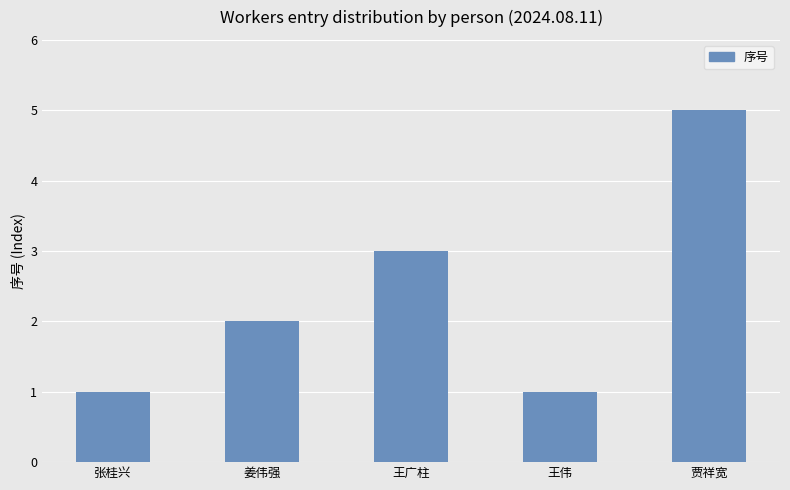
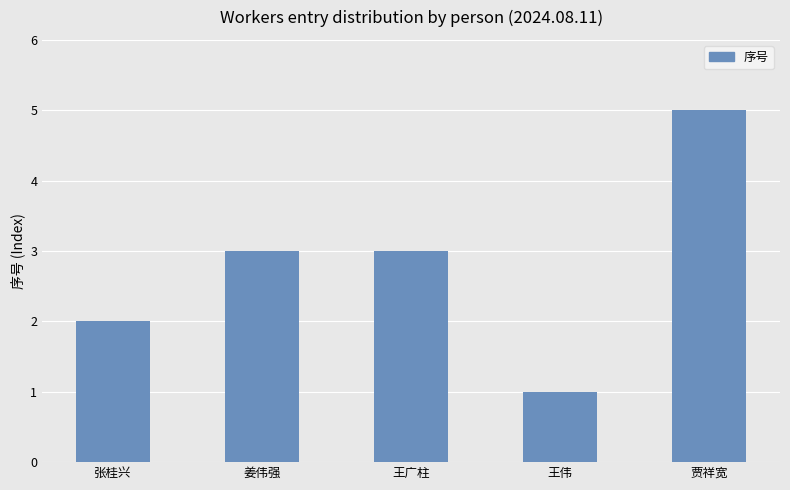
张桂兴: 1 -> 2
姜伟强: 2 -> 3
